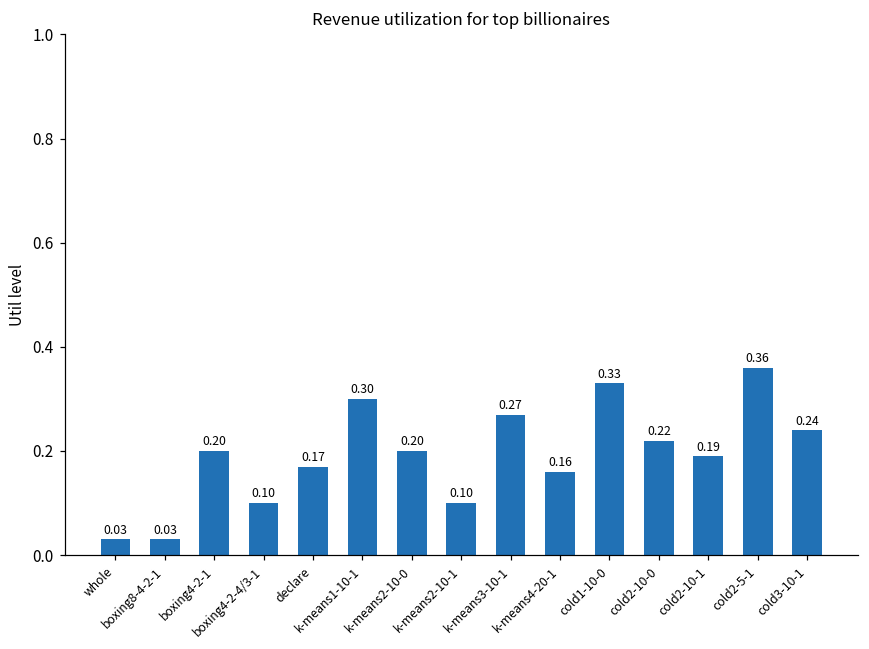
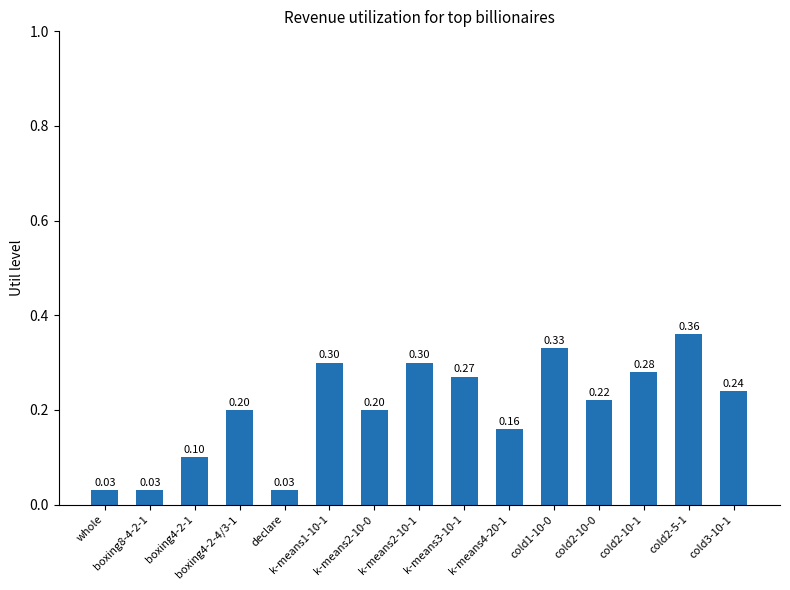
boxing4-2-1: 0.20 -> 0.10
boxing4-2-4/3-1: 0.10 -> 0.20
declare: 0.17 -> 0.03
k-means2-10-1: 0.10 -> 0.30
cold2-10-1: 0.19 -> 0.28
